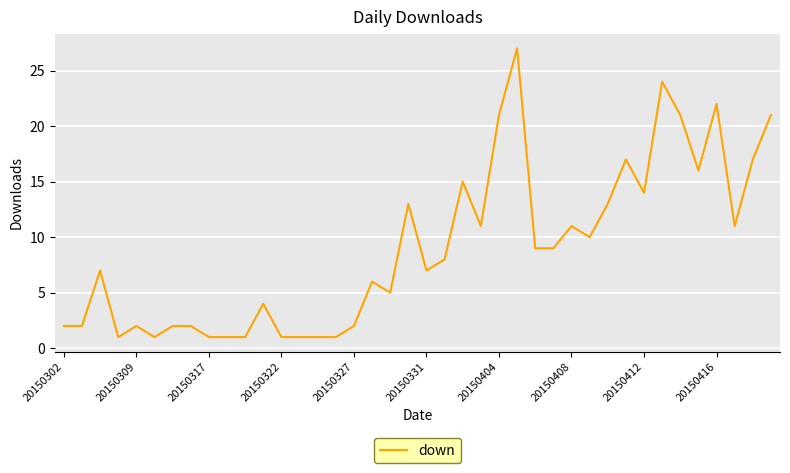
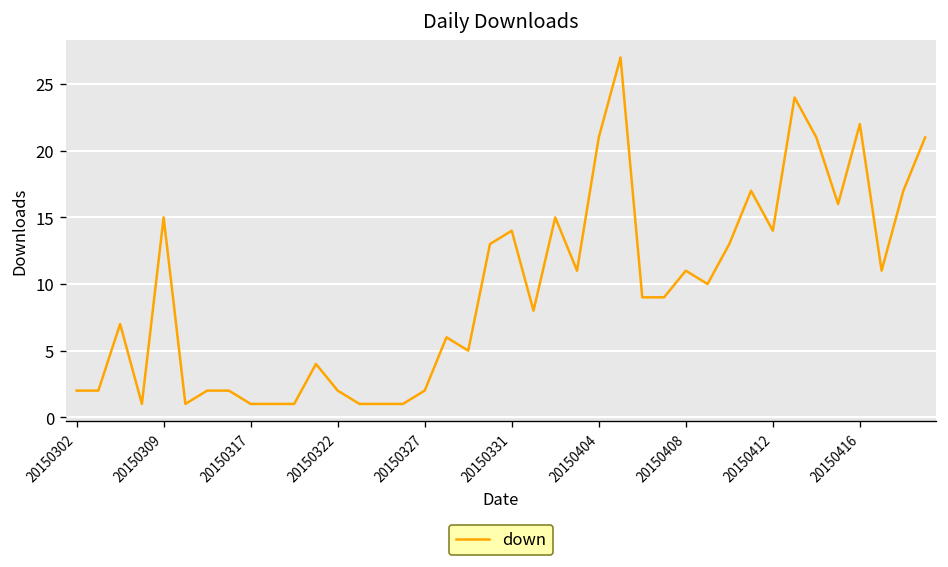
20150309: 2 -> 15
20150322: 1 -> 2
20150331: 7 -> 14
